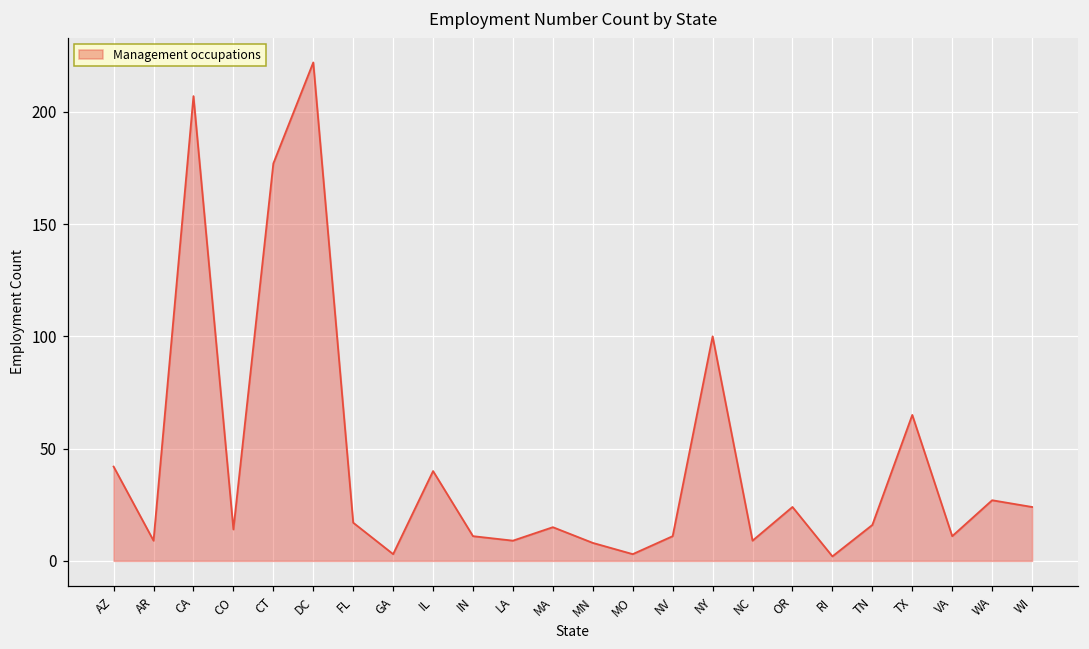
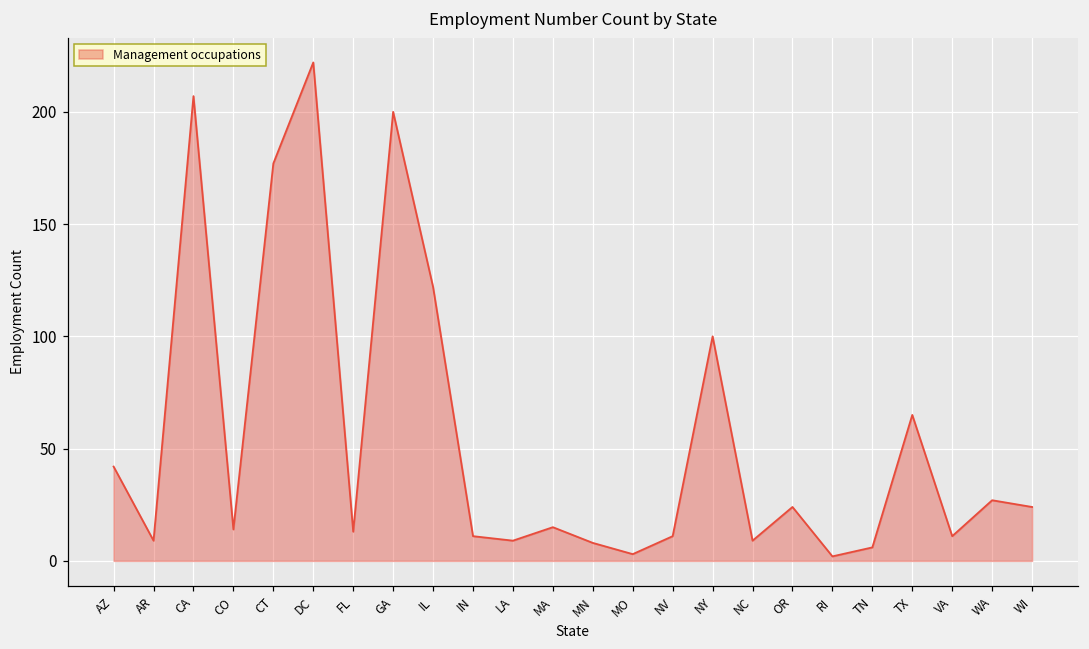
FL: 17 -> 13
GA: 3 -> 200
IL: 40 -> 122
TN: 16 -> 6
